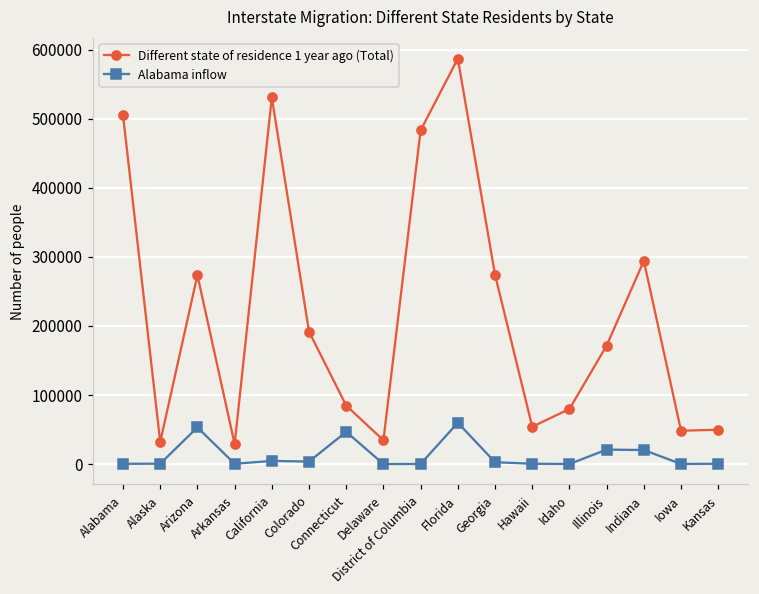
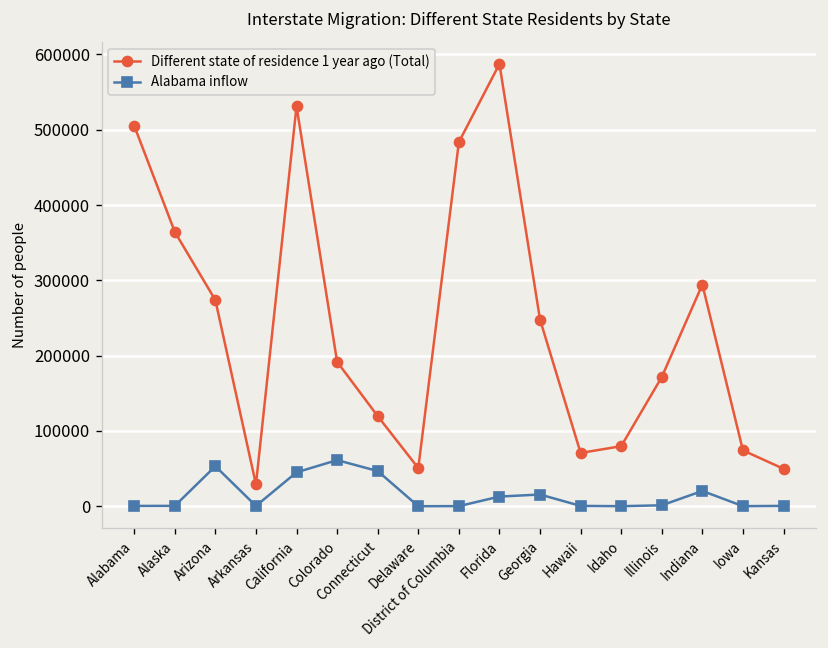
Different state of residence 1 year ago (Total), Alaska: 30000 -> 360000
Alabama inflow, California: 0 -> 50000
Alabama inflow, Colorado: 0 -> 60000
Different state of residence 1 year ago (Total), Connecticut: 80000 -> 120000
Different state of residence 1 year ago (Total), Delaware: 30000 -> 50000
Alabama inflow, Florida: 60000 -> 10000
Different state of residence 1 year ago (Total), Georgia: 270000 -> 250000
Alabama inflow, Georgia: 0 -> 20000
Different state of residence 1 year ago (Total), Hawaii: 50000 -> 70000
Alabama inflow, Illinois: 20000 -> 0
Different state of residence 1 year ago (Total), Iowa: 50000 -> 70000
